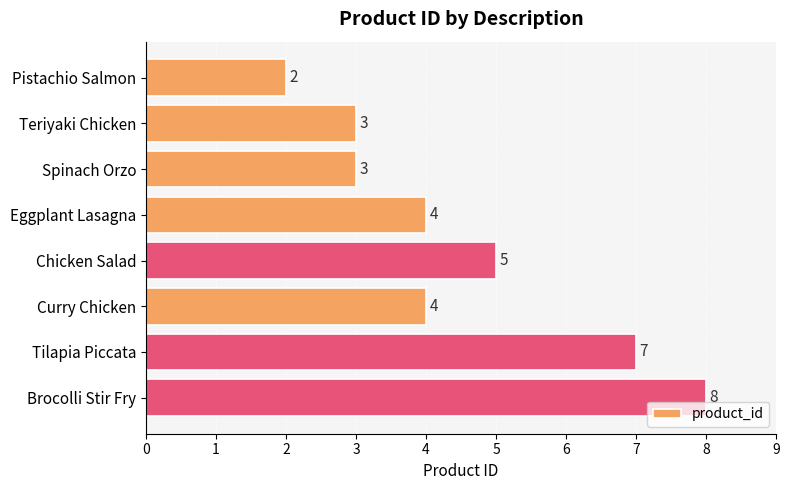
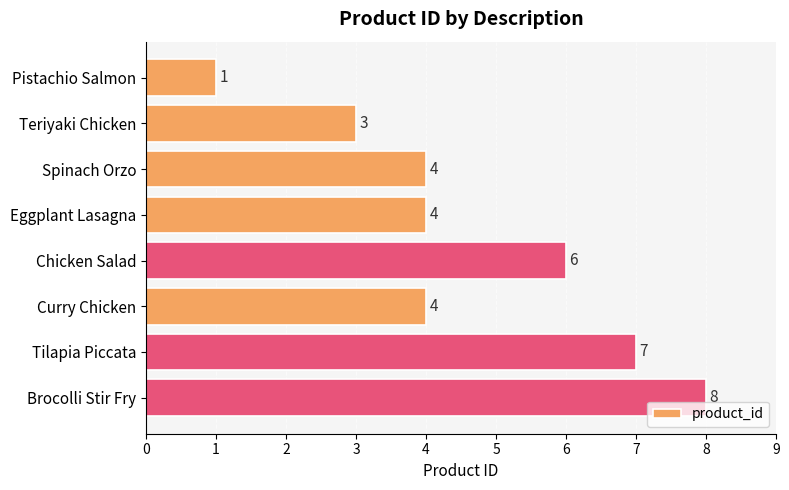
Pistachio Salmon: 2 -> 1
Spinach Orzo: 3 -> 4
Chicken Salad: 5 -> 6
